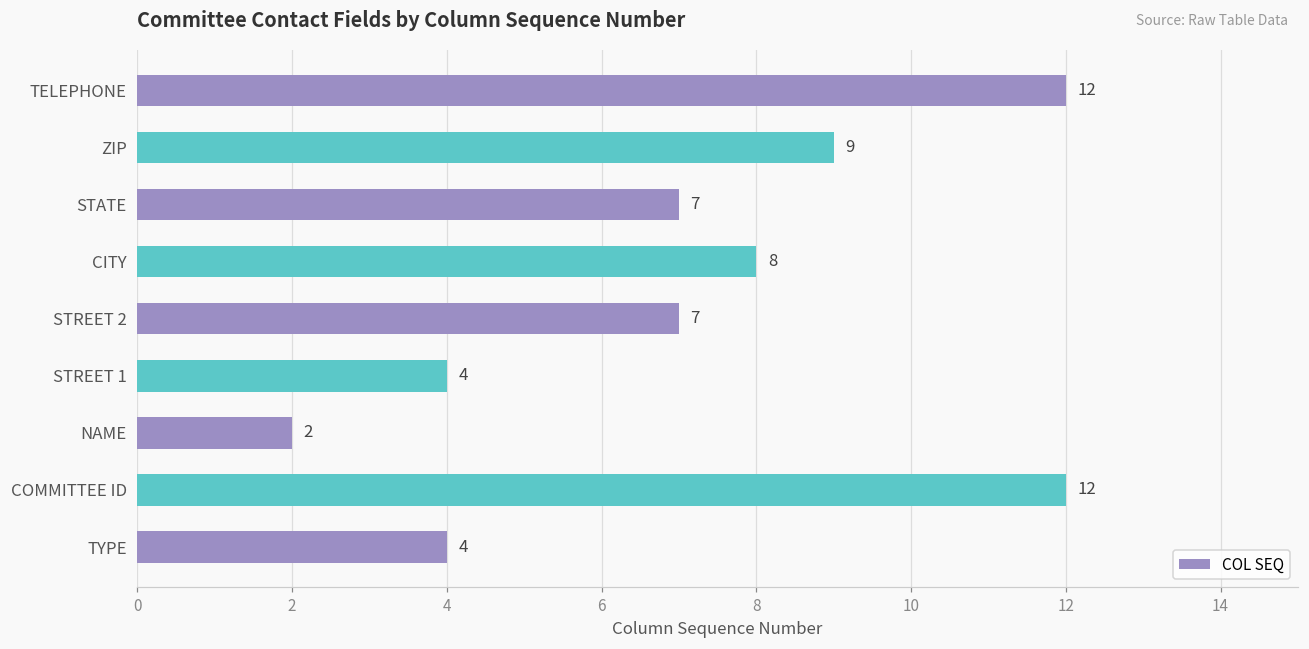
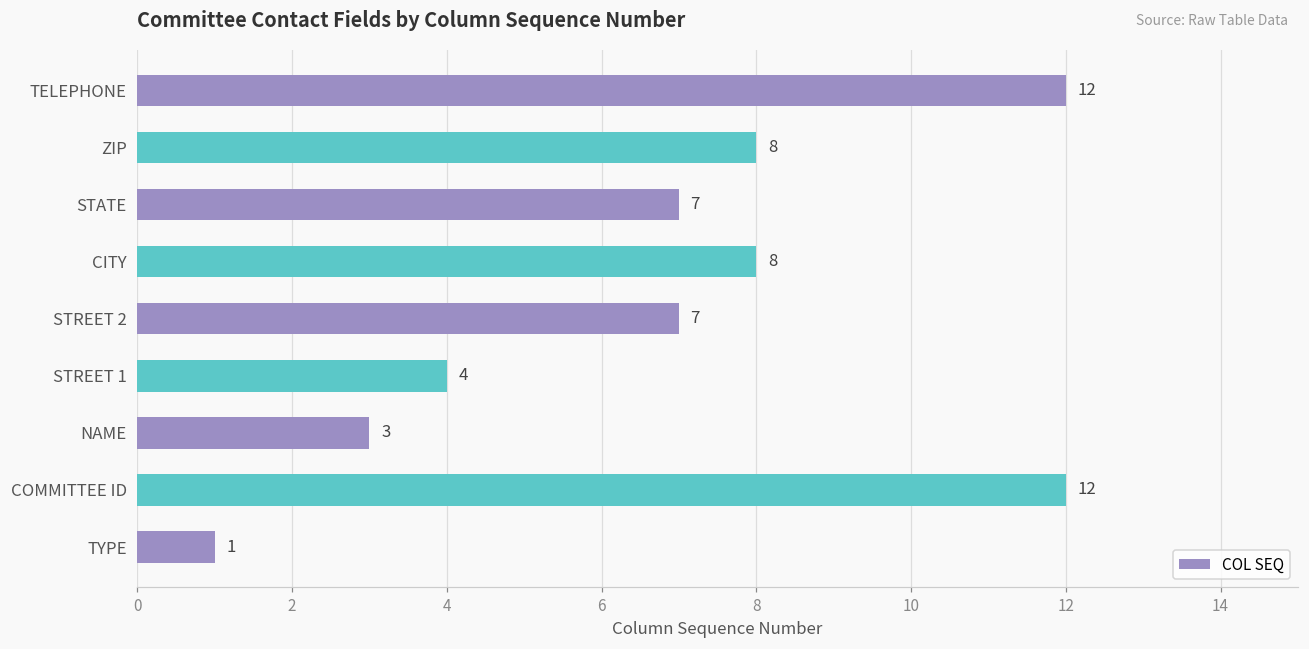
ZIP: 9 -> 8
NAME: 2 -> 3
TYPE: 4 -> 1
